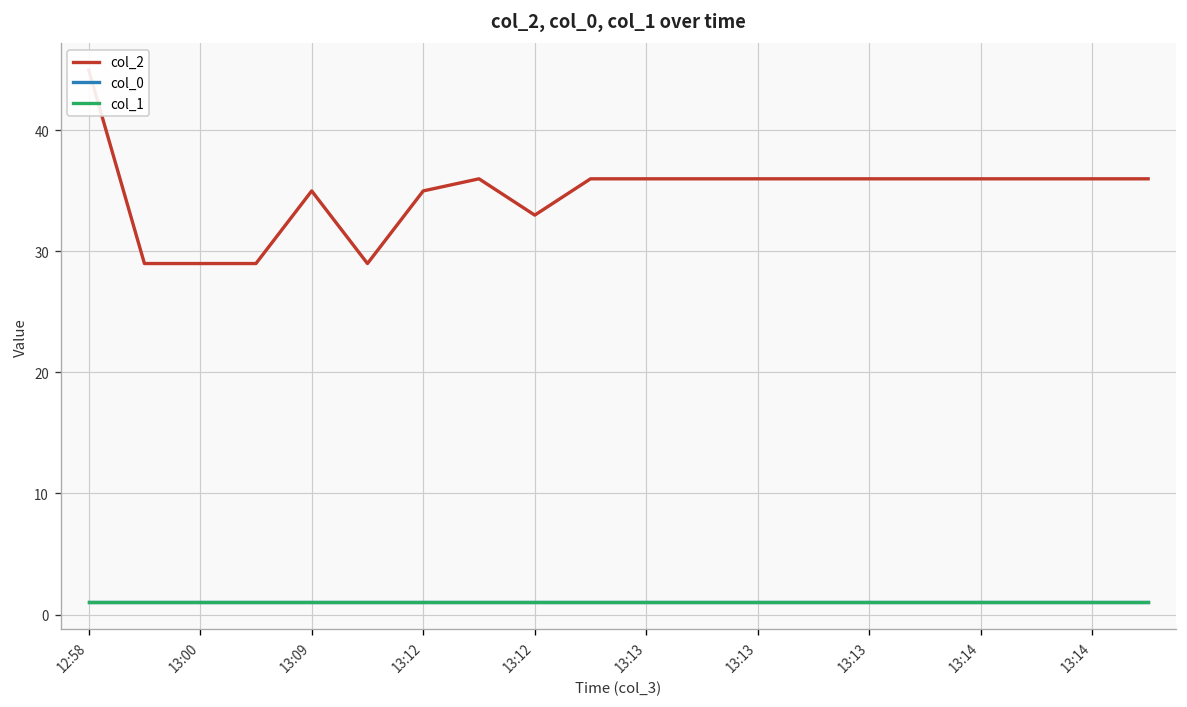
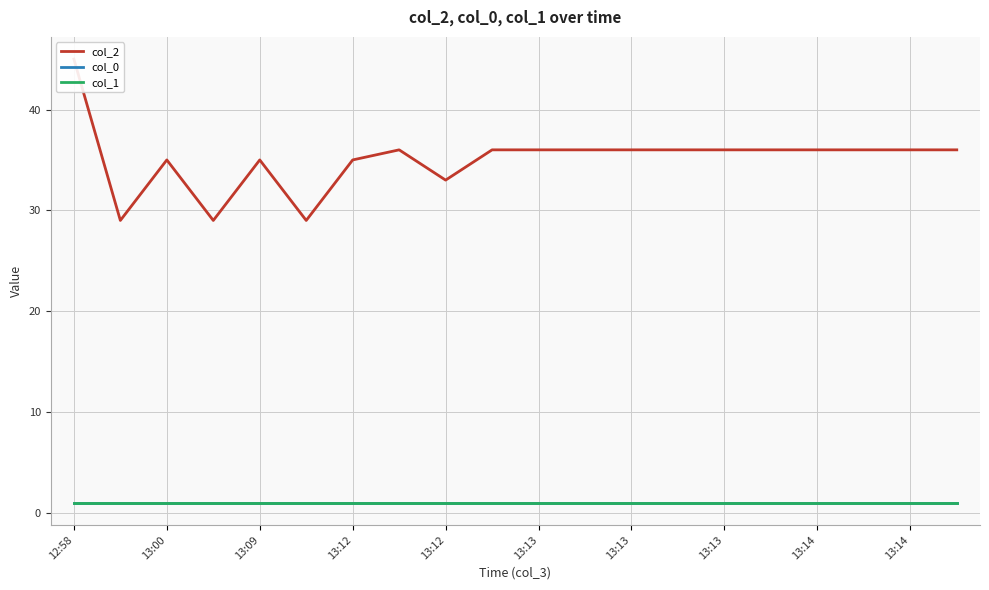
col_2, 13:00: 29 -> 35
